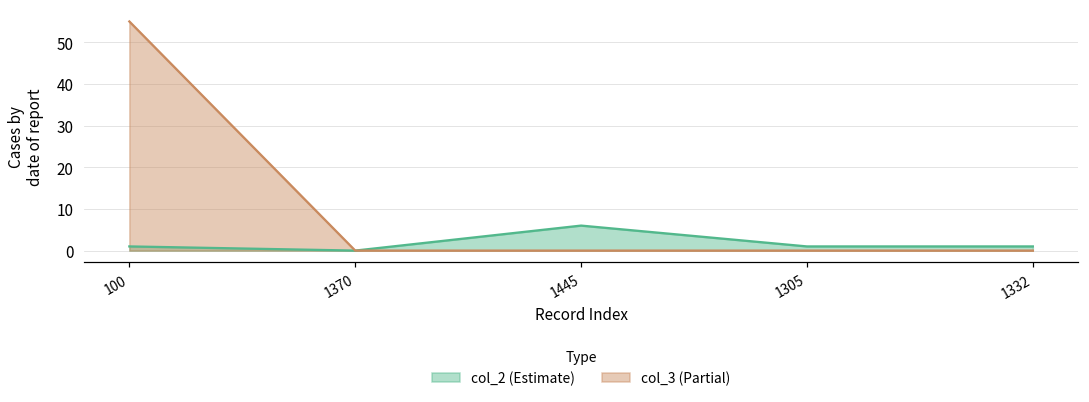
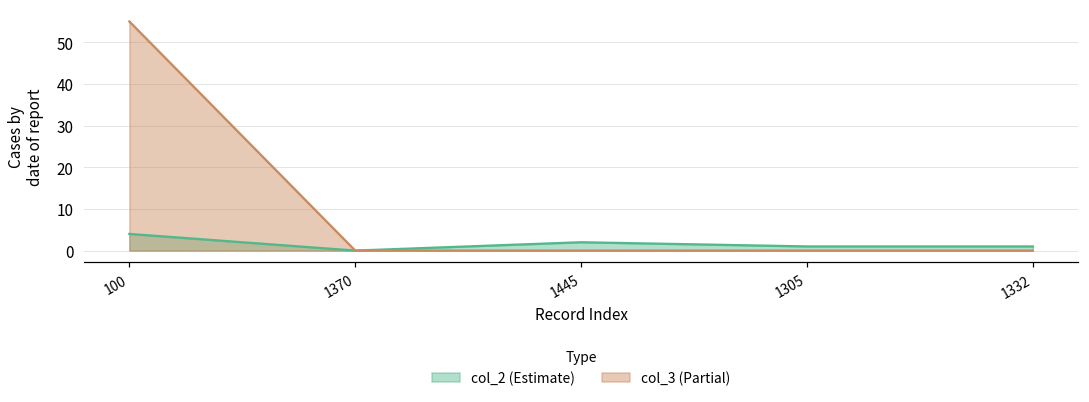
col_2 (Estimate), 100: 1 -> 4
col_2 (Estimate), 1445: 6 -> 2
